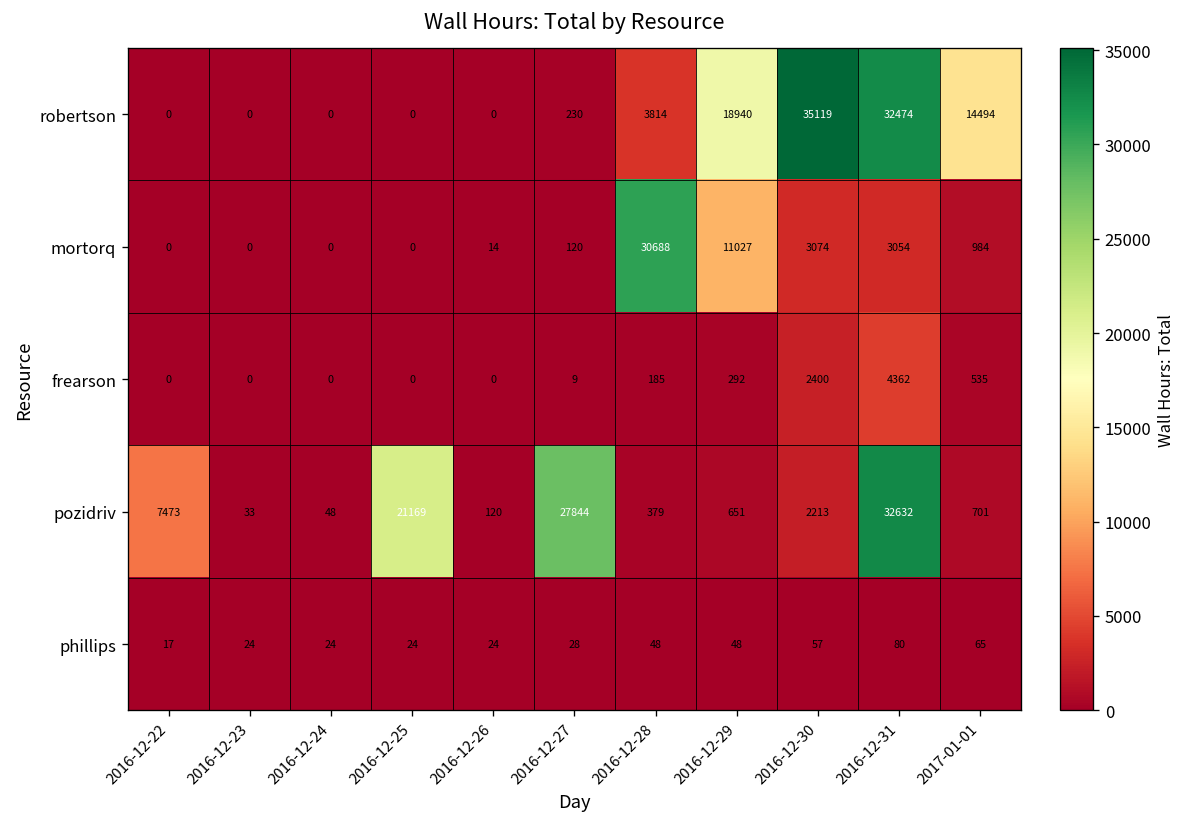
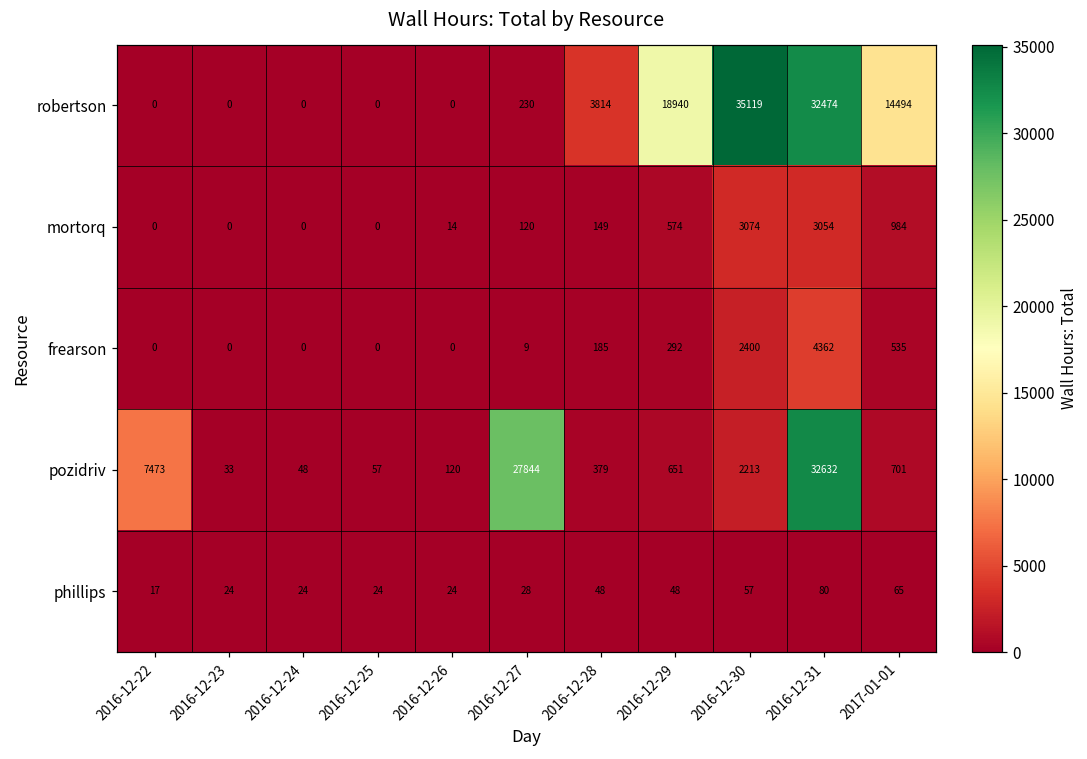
mortorq, 2016-12-28: 30688 -> 149
mortorq, 2016-12-29: 11027 -> 574
pozidriv, 2016-12-25: 21169 -> 57
